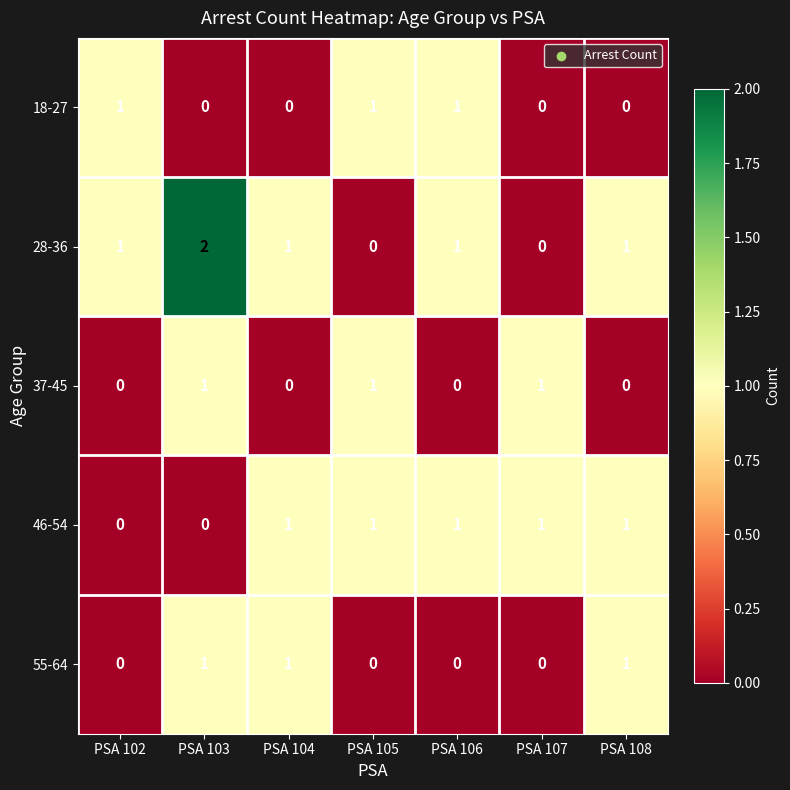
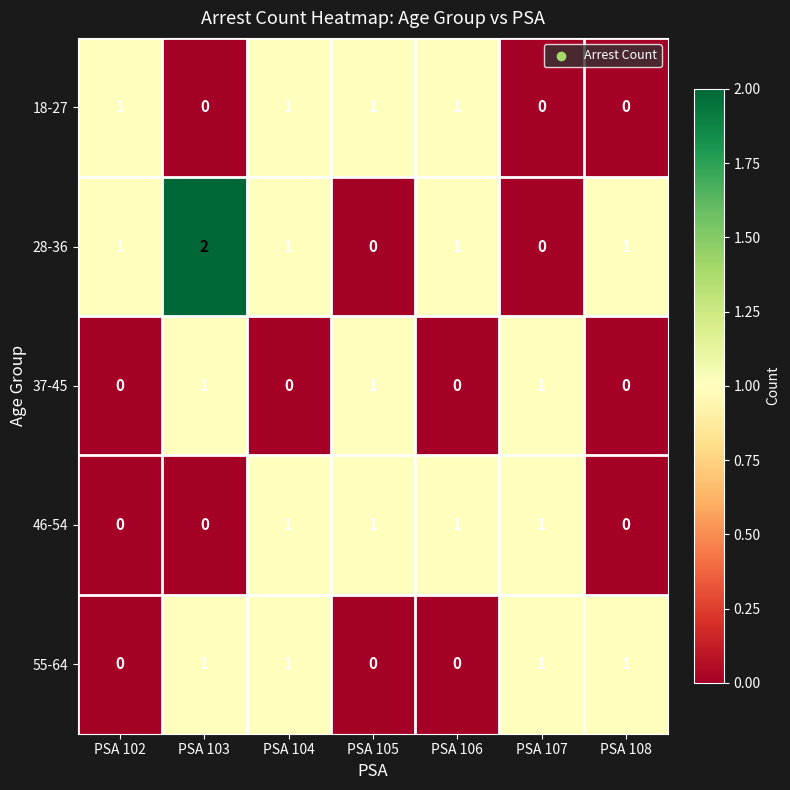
18-27, PSA 104: 0 -> 1
46-54, PSA 108: 1 -> 0
55-64, PSA 107: 0 -> 1
